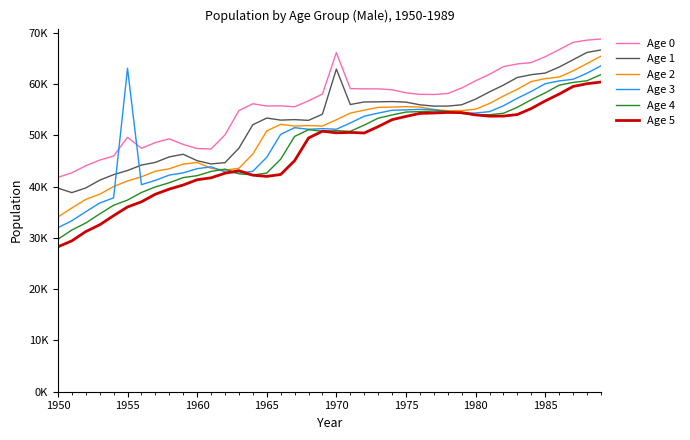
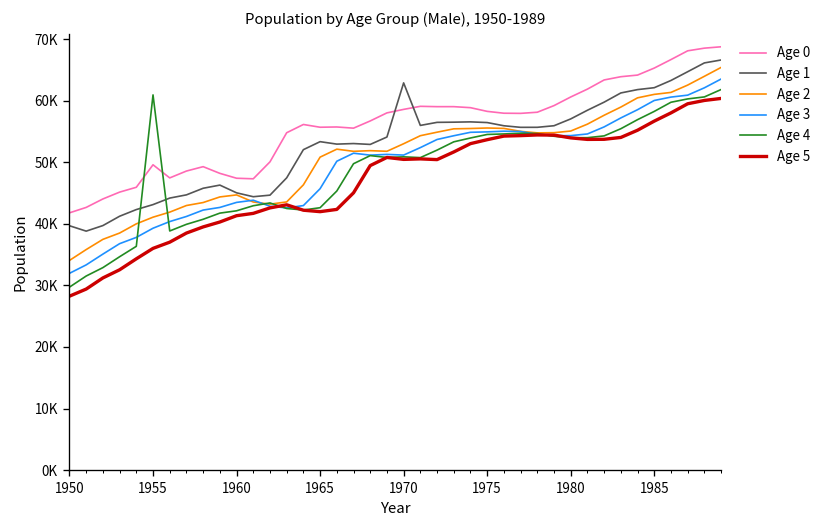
Age 3, 1955: 63000 -> 39000
Age 4, 1955: 37000 -> 61000
Age 0, 1970: 66000 -> 59000
